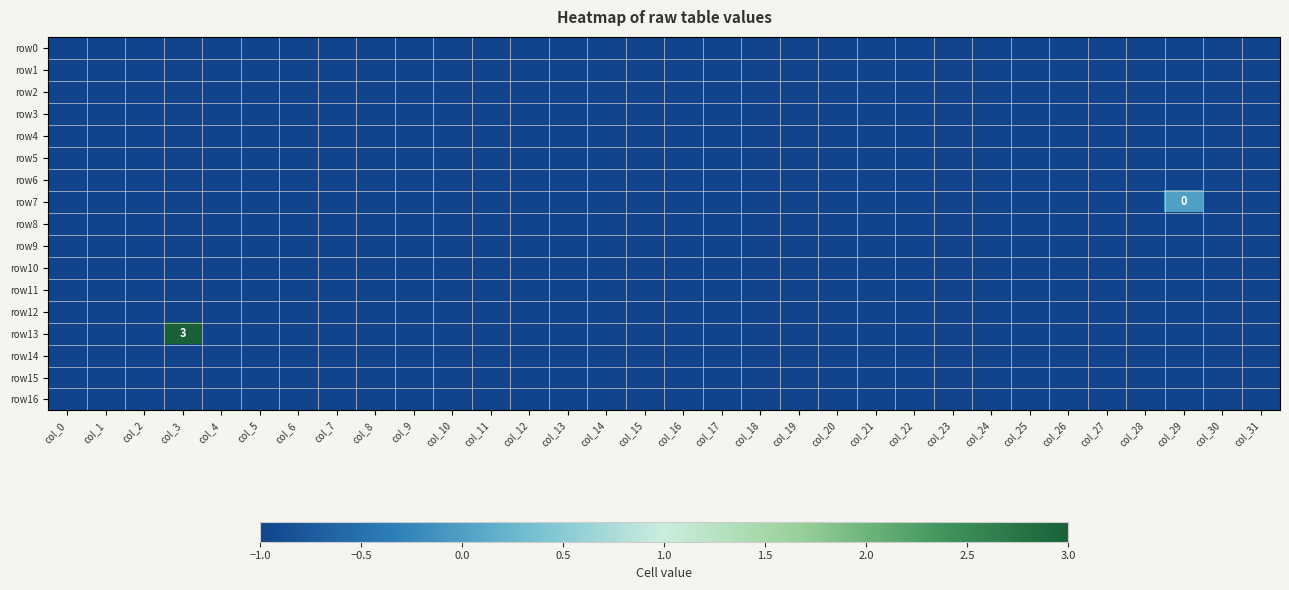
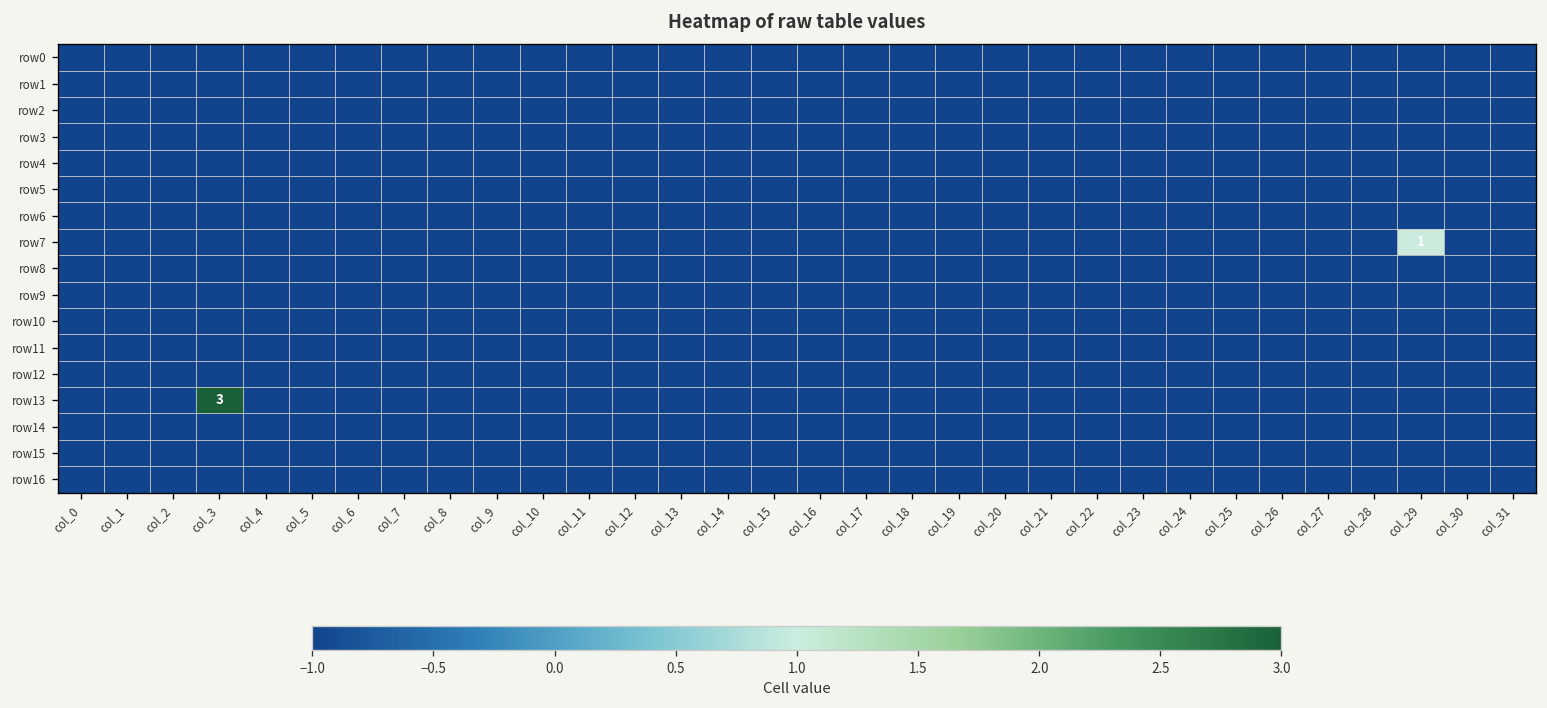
row7, col_29: 0 -> 1
